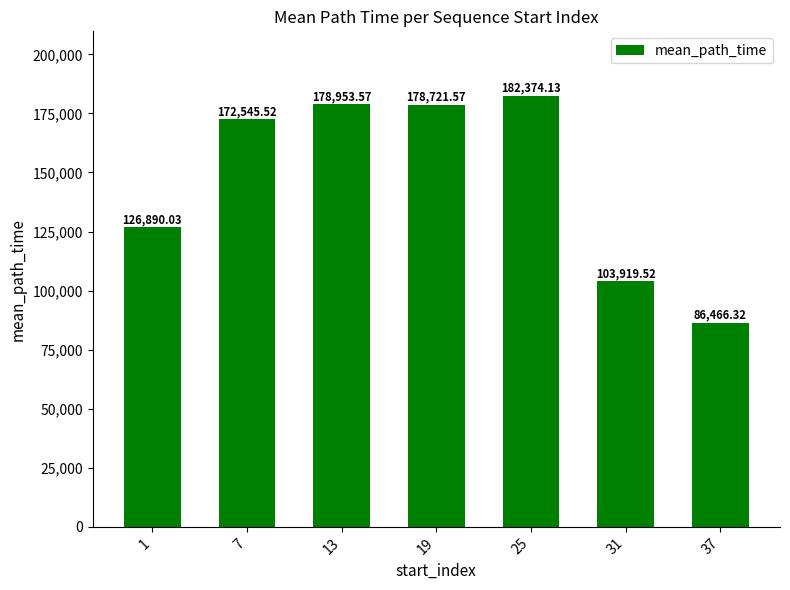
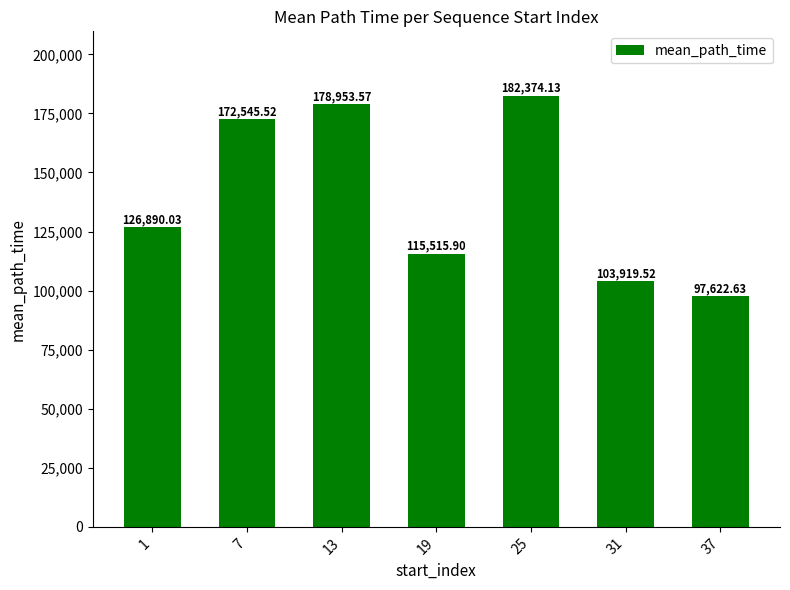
19: 178,721.57 -> 115,515.90
37: 86,466.32 -> 97,622.63
